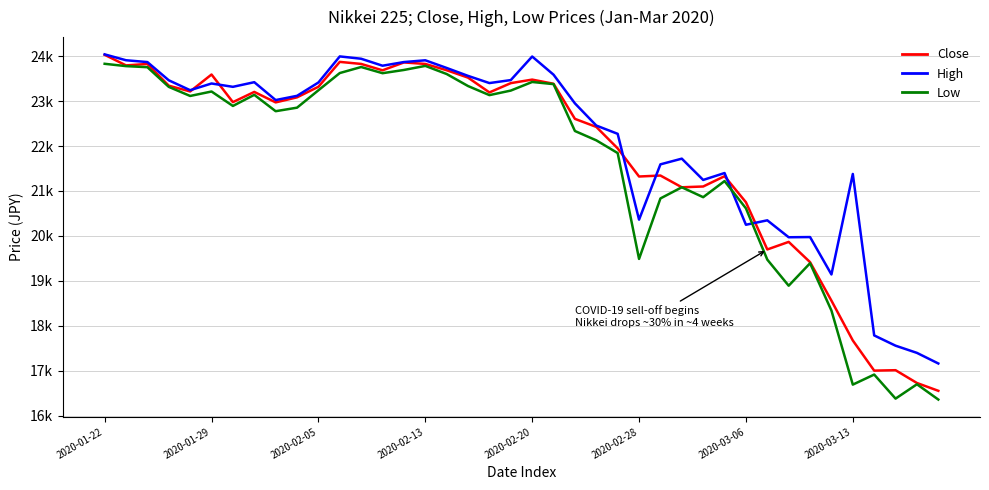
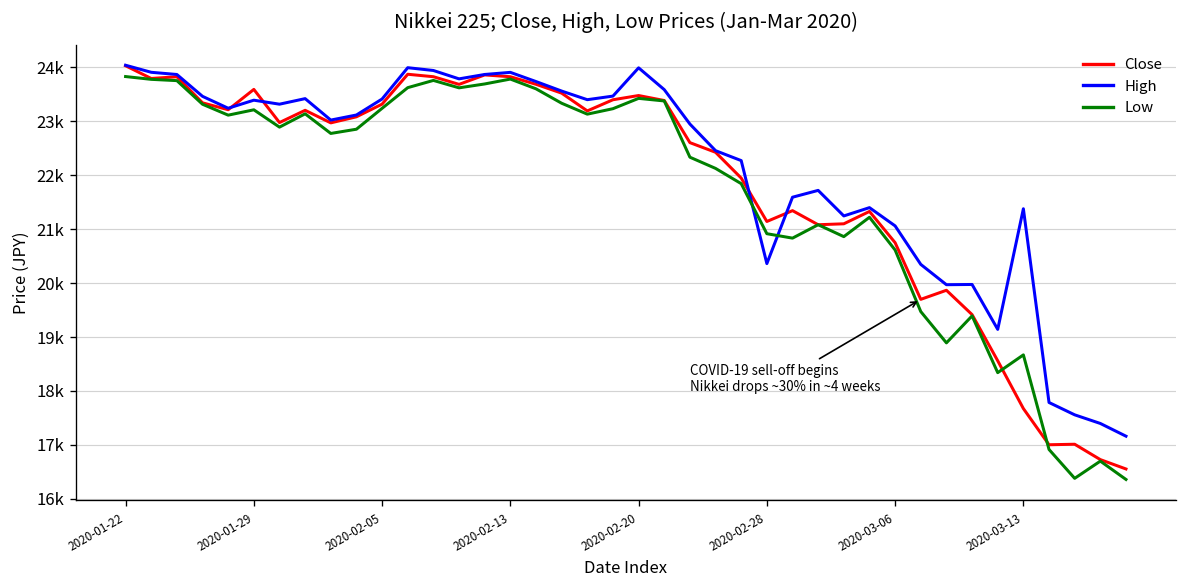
Close, 2020-02-28: 21300 -> 21100
Low, 2020-02-28: 19500 -> 20900
High, 2020-03-06: 20200 -> 21100
Low, 2020-03-13: 16700 -> 18700
